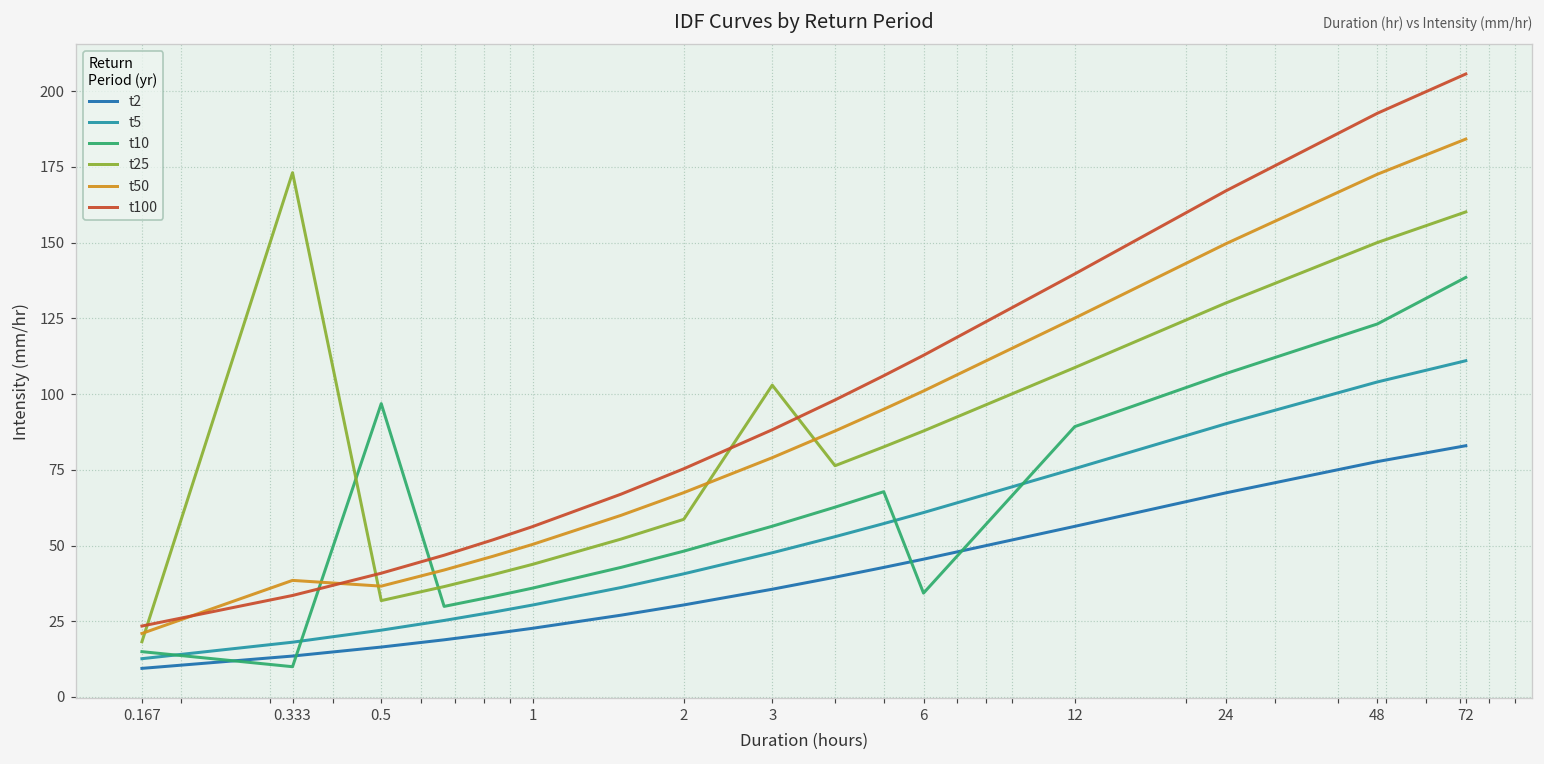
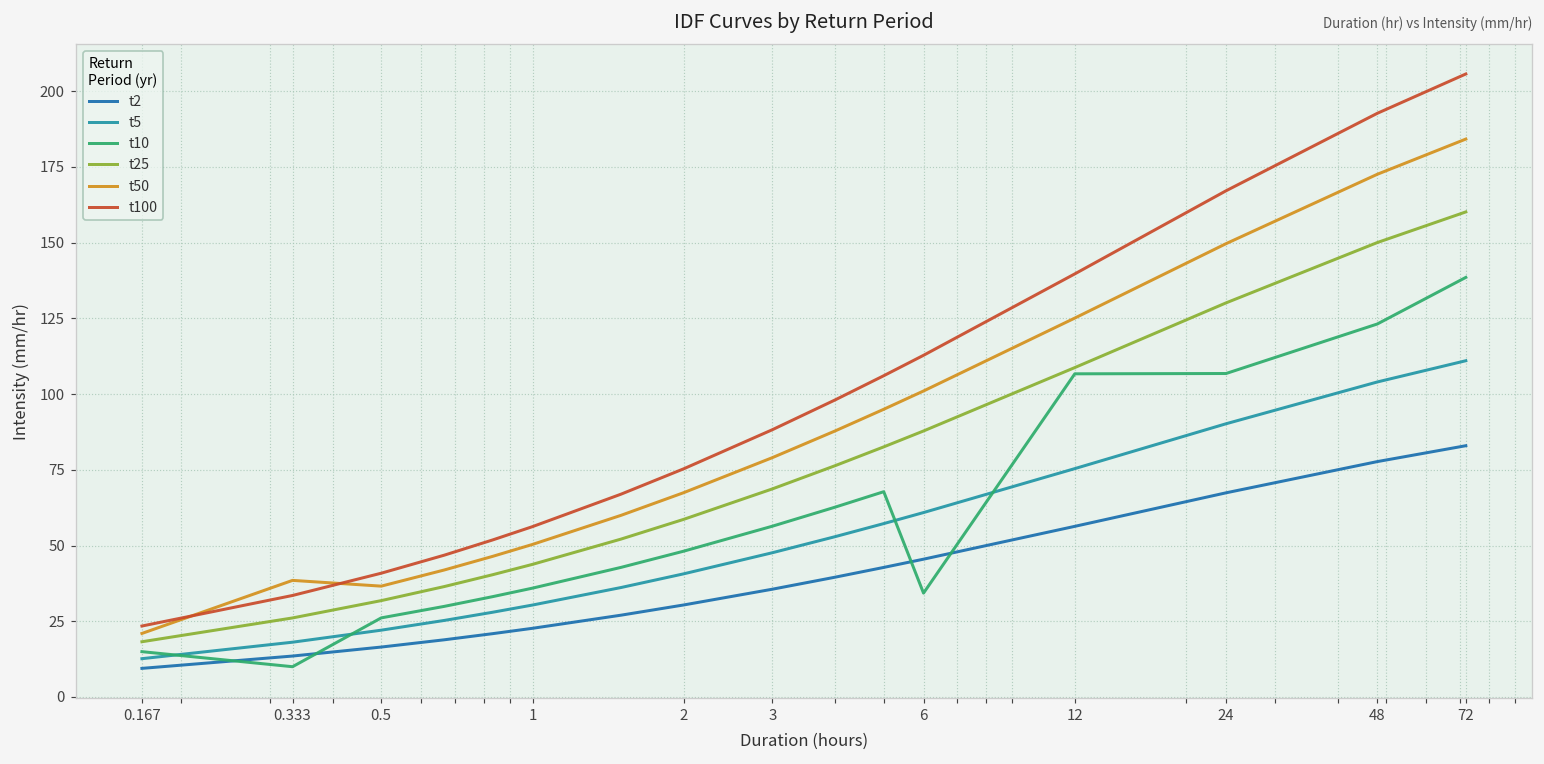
t25, 0.333: 173 -> 26
t10, 0.5: 97 -> 26
t25, 3: 103 -> 69
t10, 12: 89 -> 107
